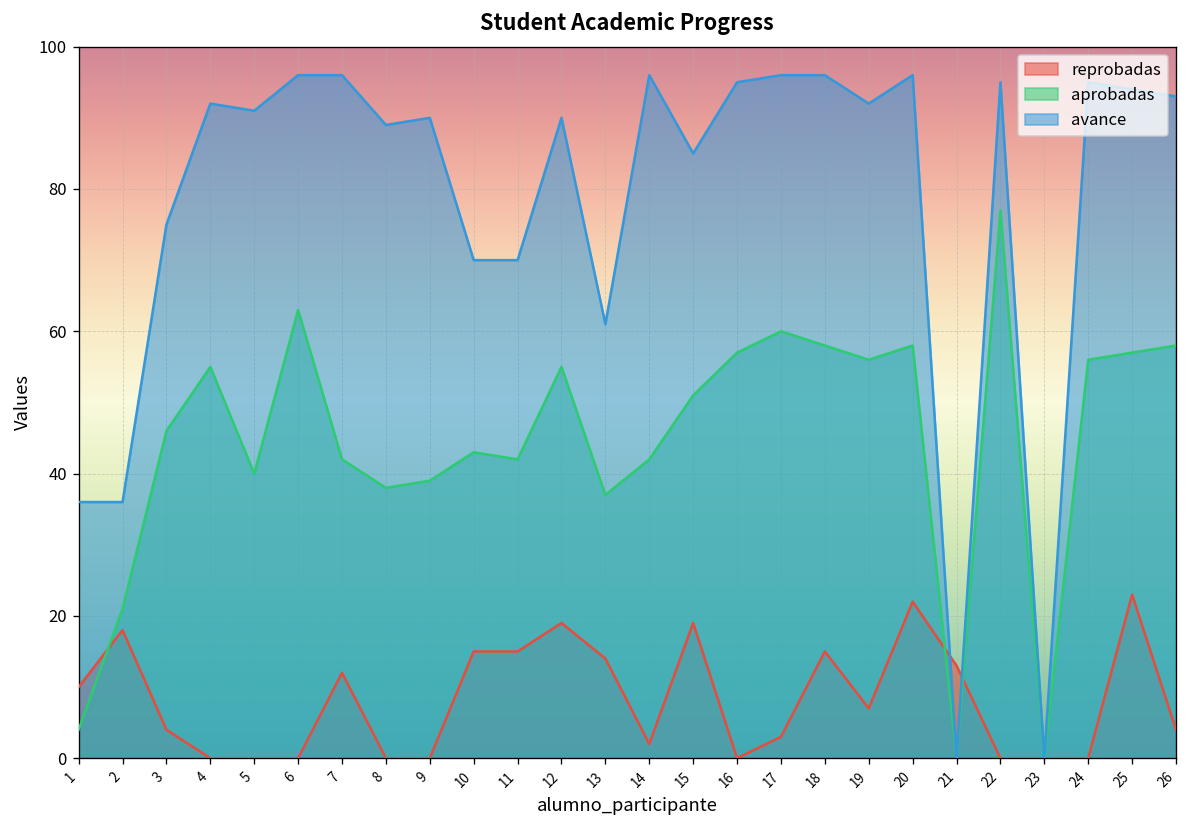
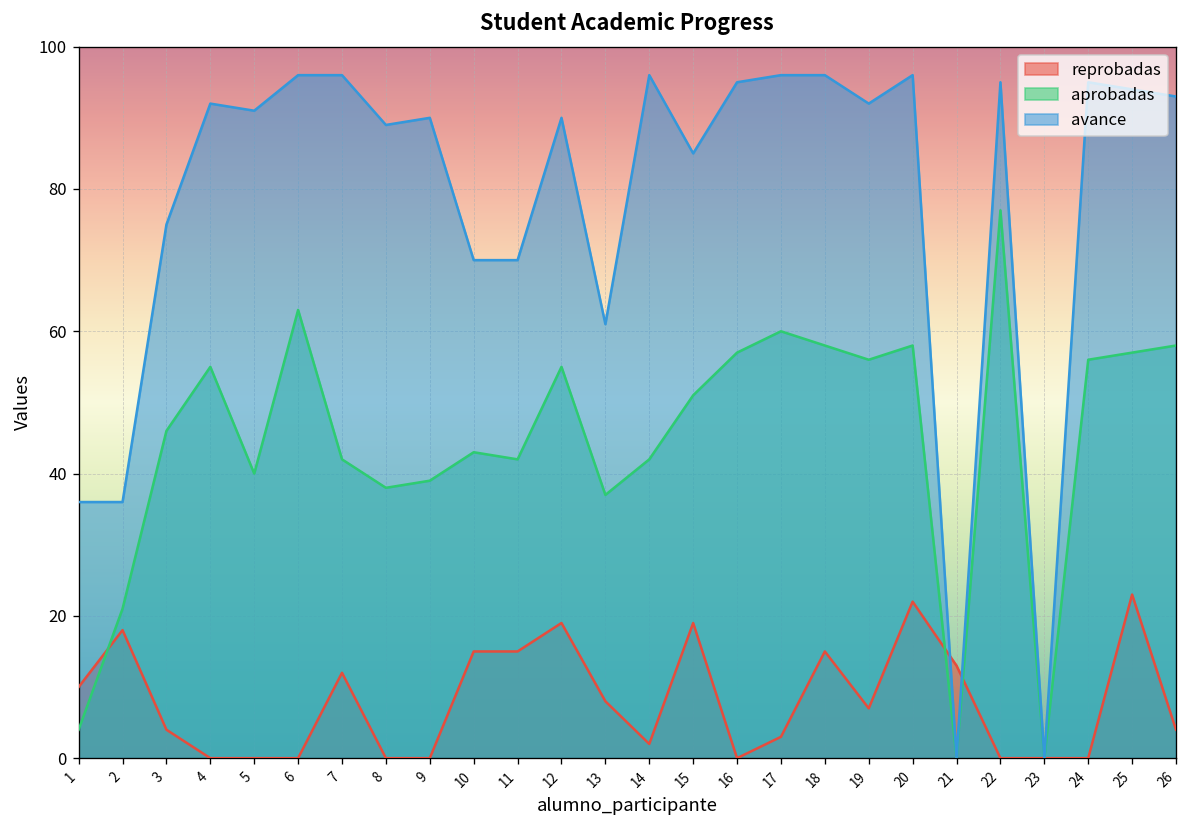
reprobadas, 13: 14 -> 8
